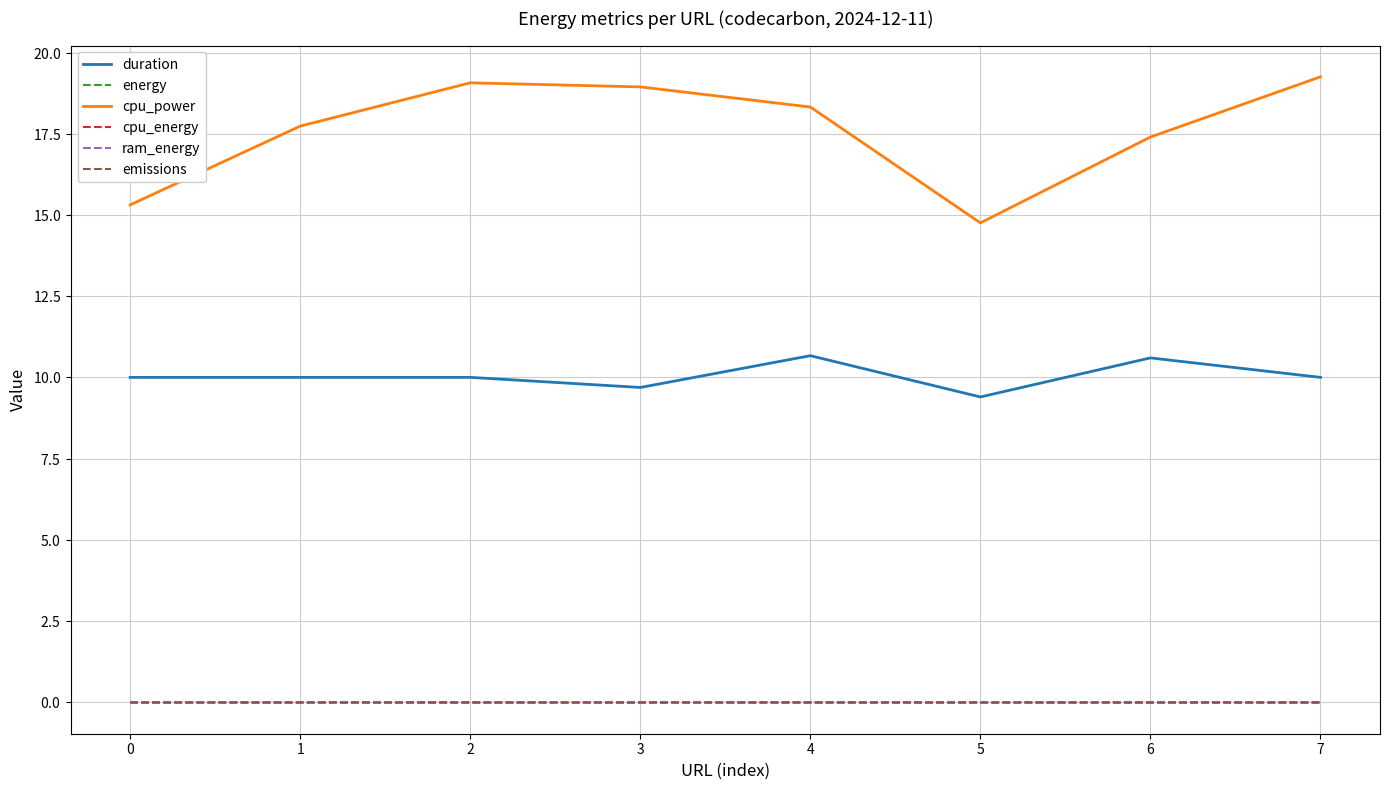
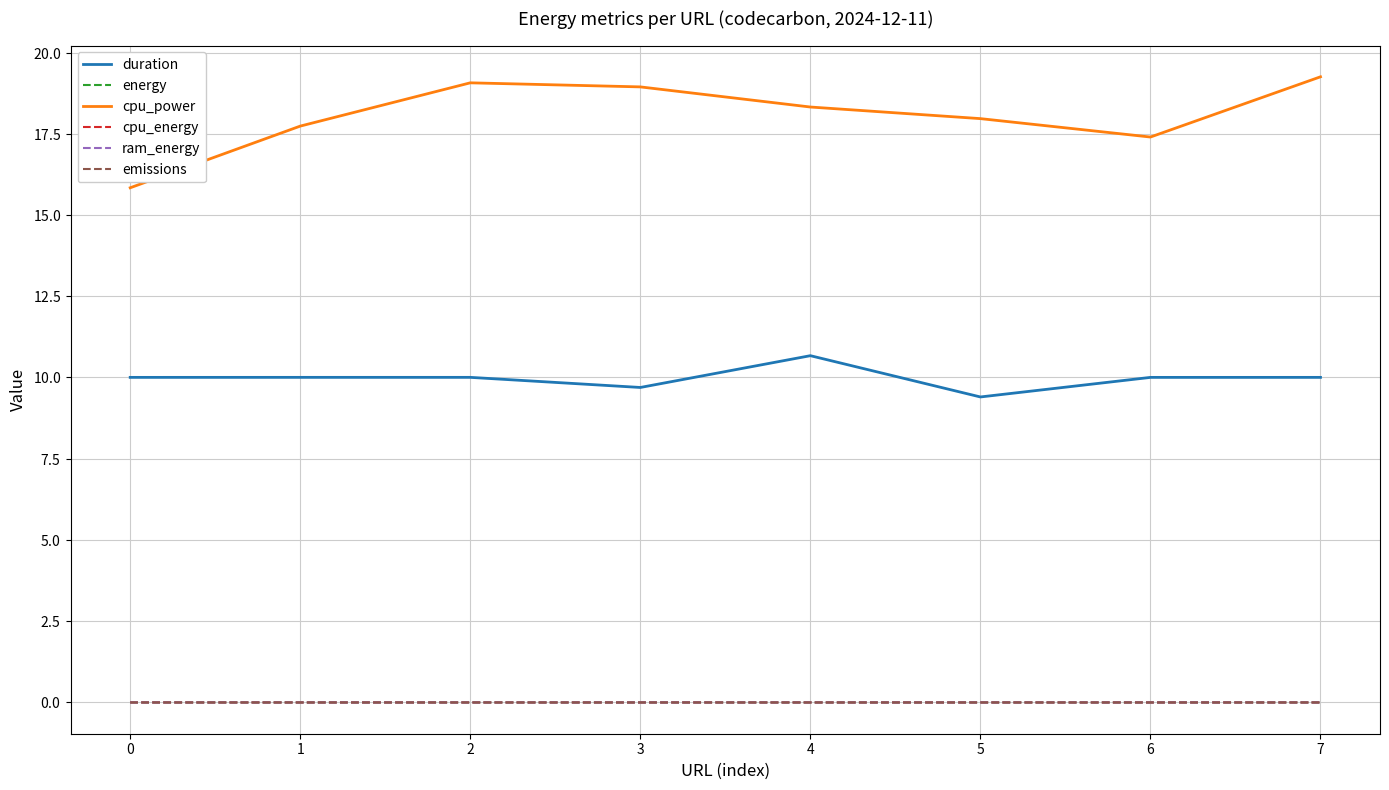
cpu_power, 0: 15.3 -> 15.8
cpu_power, 5: 14.8 -> 18.0
duration, 6: 10.6 -> 10.0
